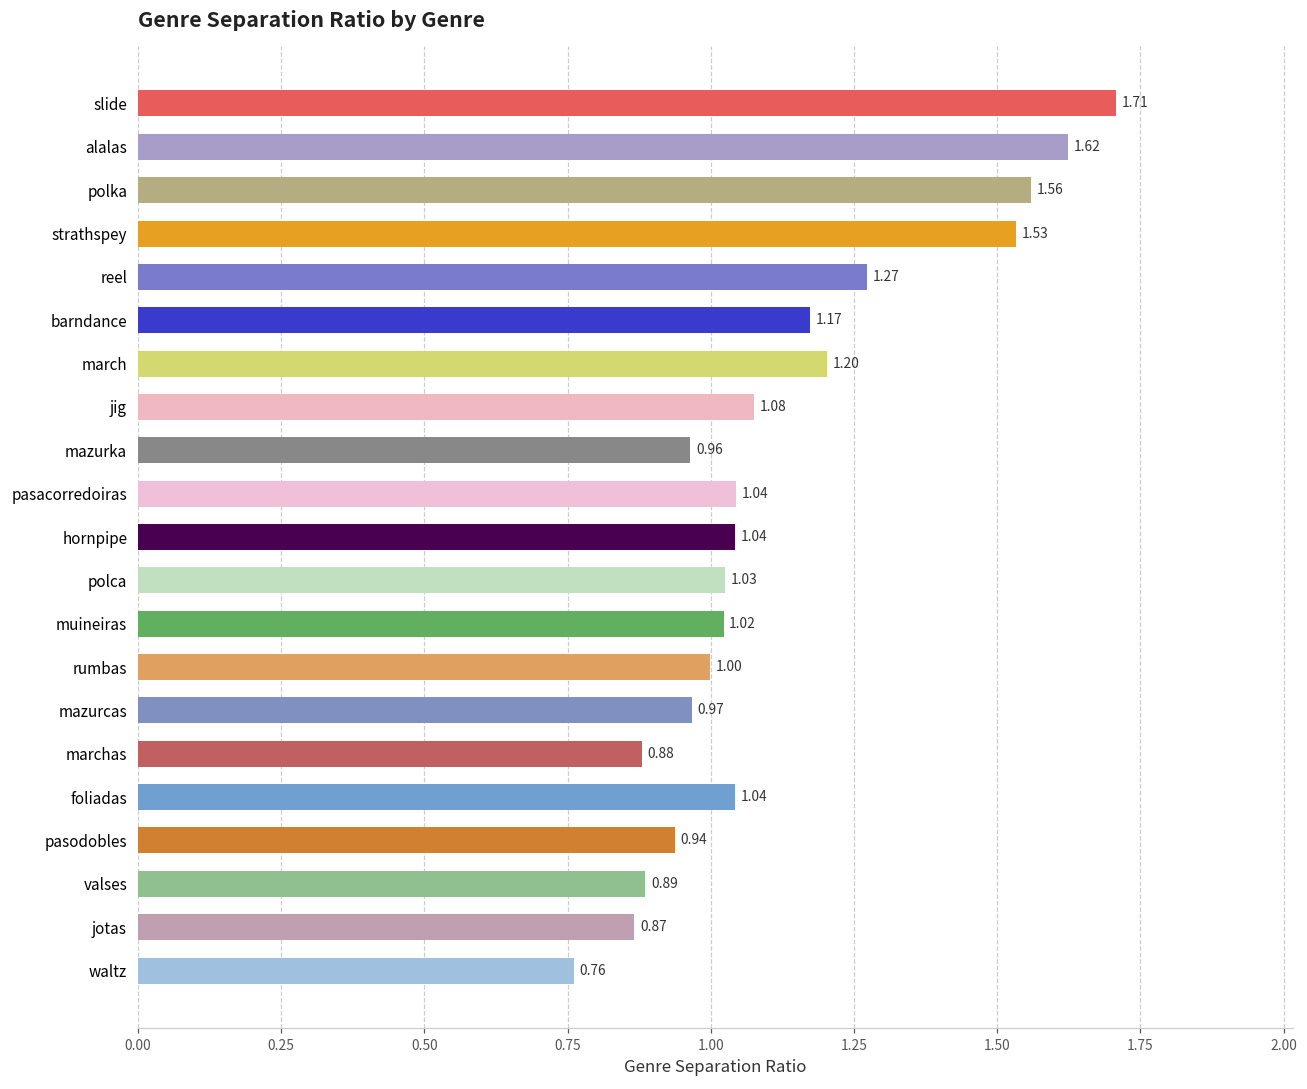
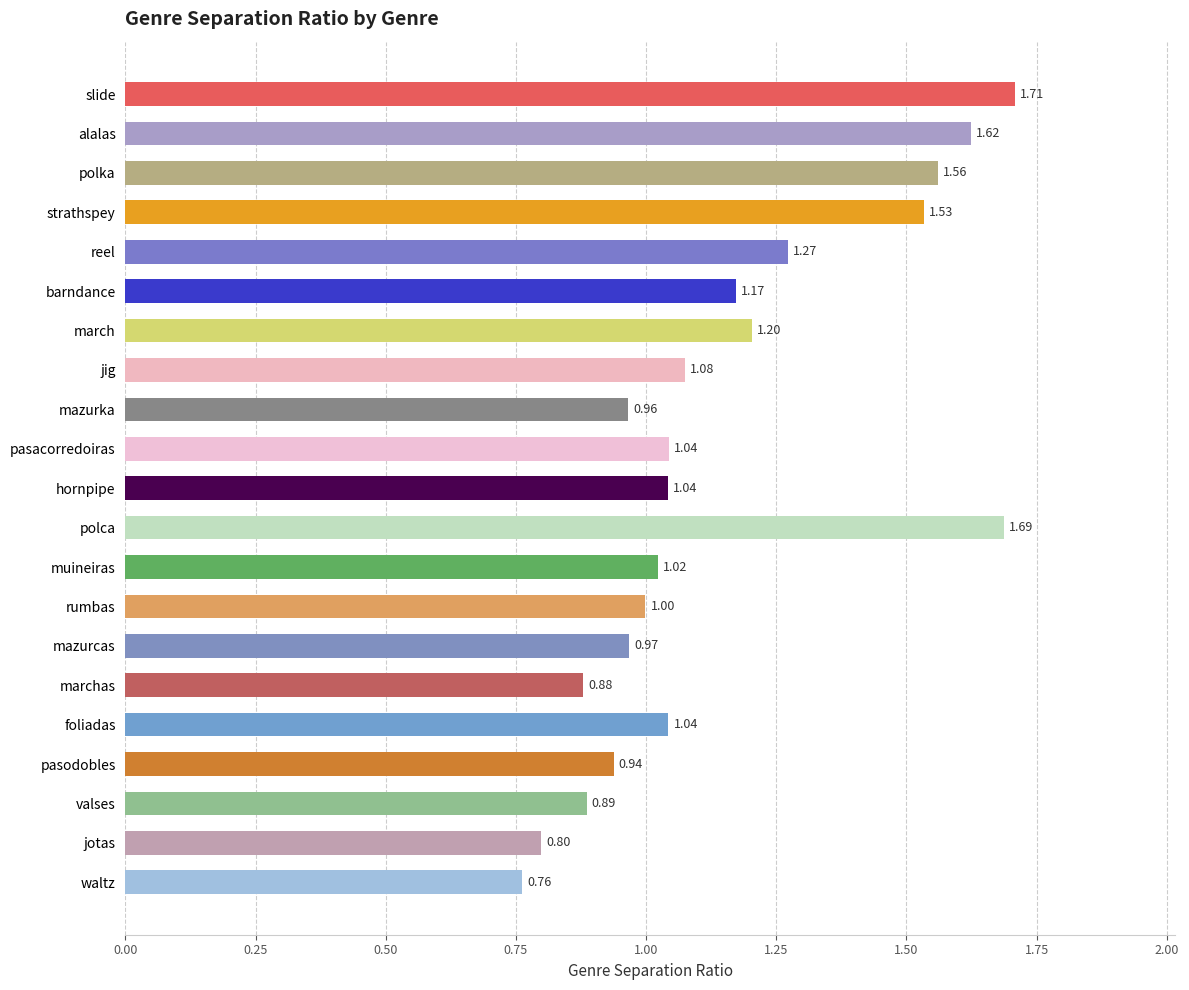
polca: 1.03 -> 1.69
jotas: 0.87 -> 0.80
